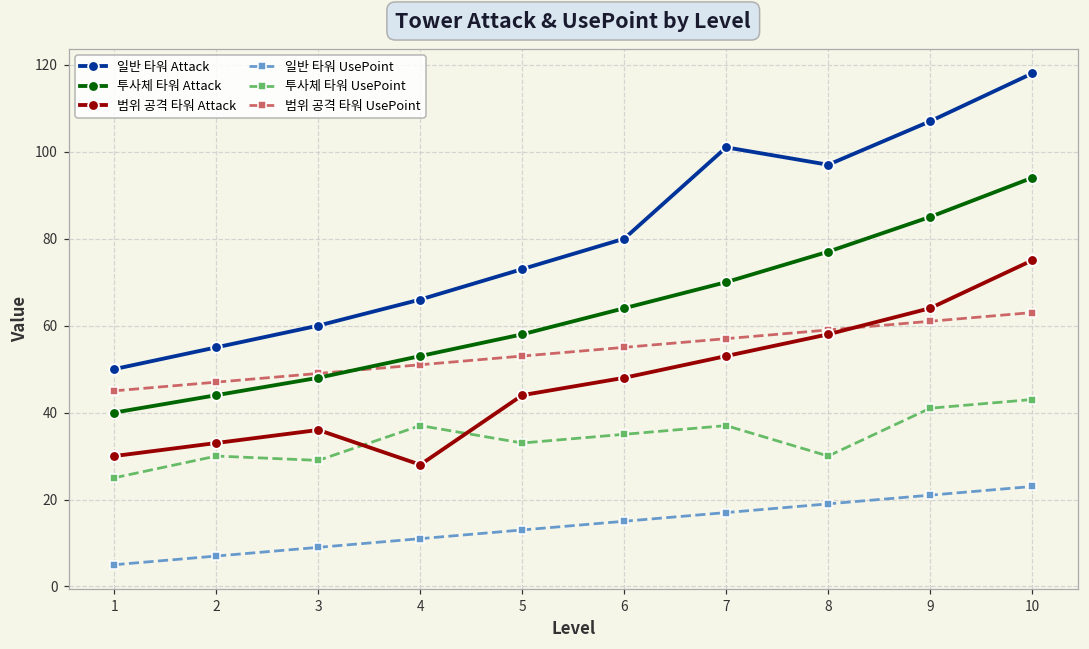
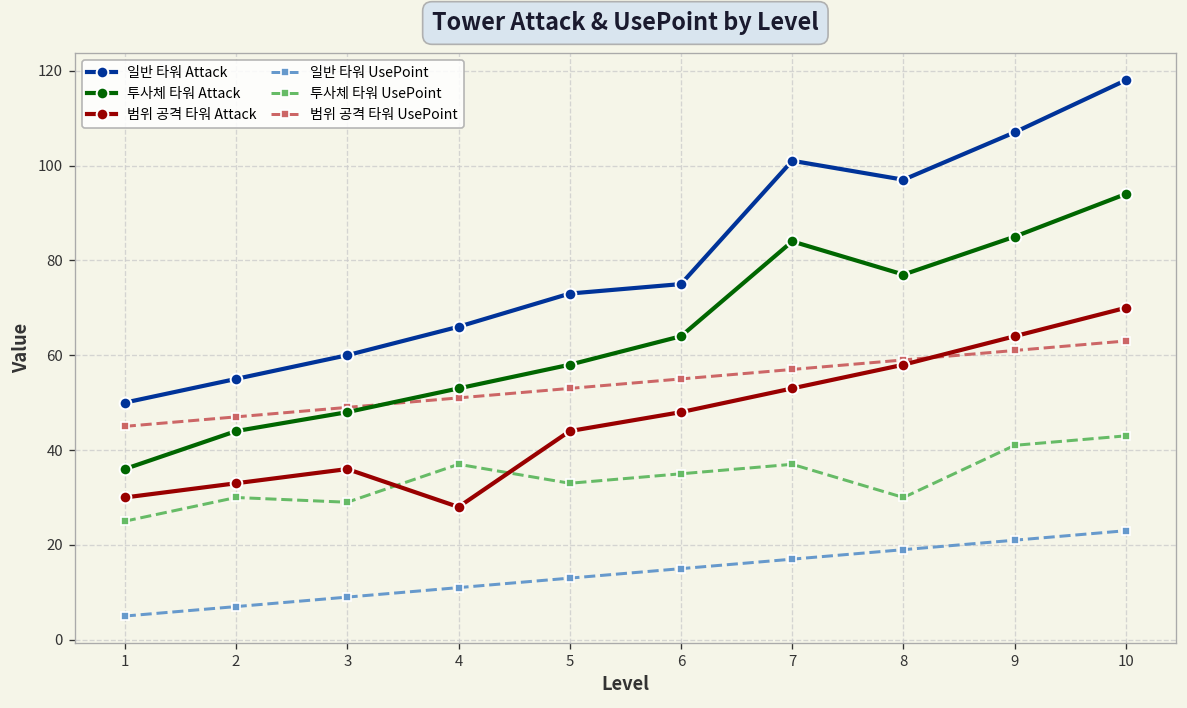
투사체 타워 Attack, 1: 40 -> 36
일반 타워 Attack, 6: 80 -> 75
투사체 타워 Attack, 7: 70 -> 84
범위 공격 타워 Attack, 10: 75 -> 70
